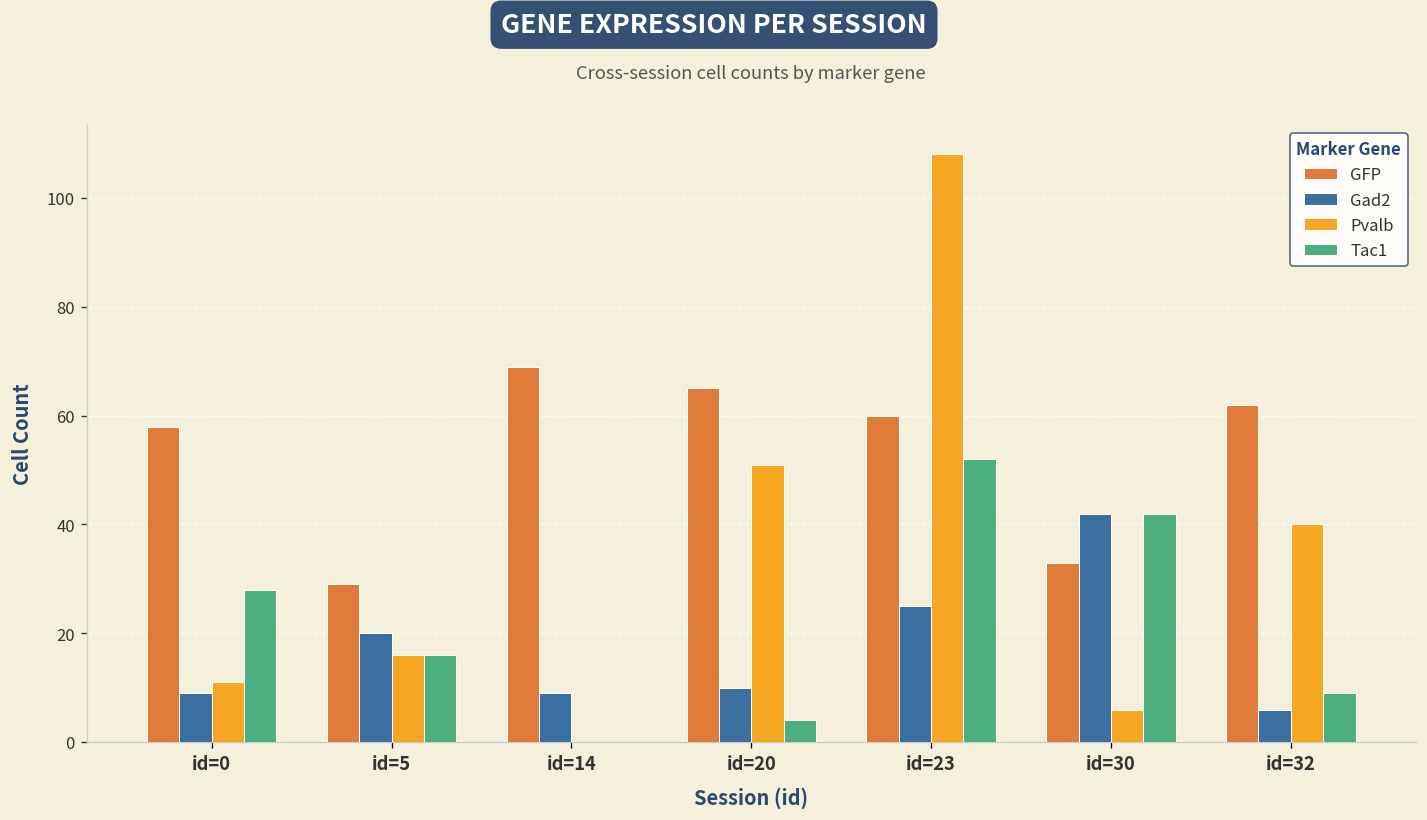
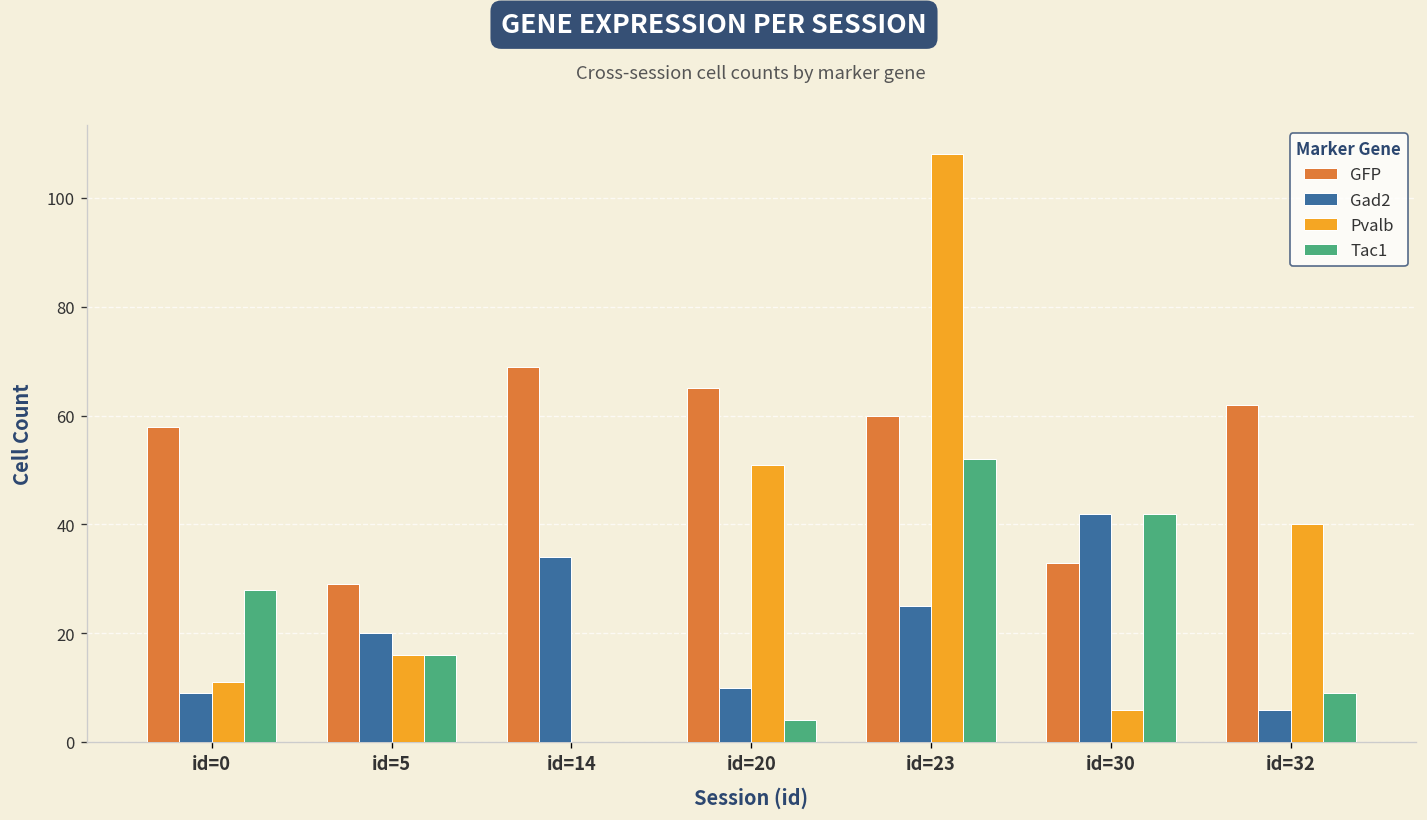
Gad2, id=14: 9 -> 34
